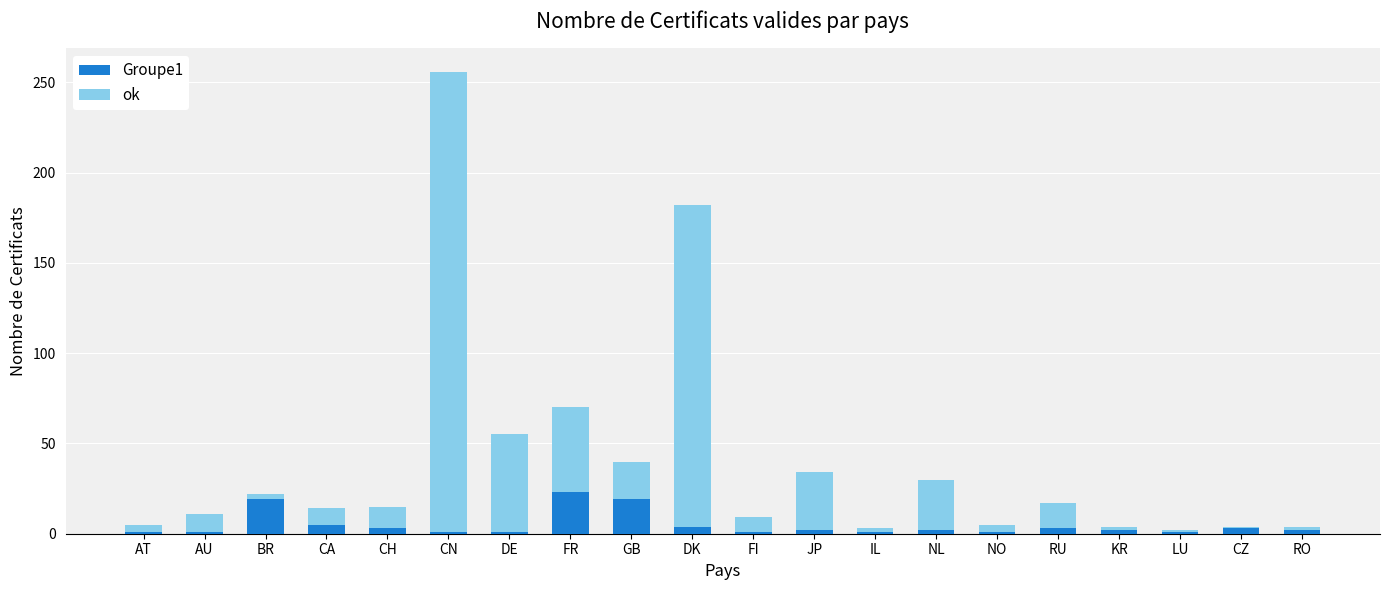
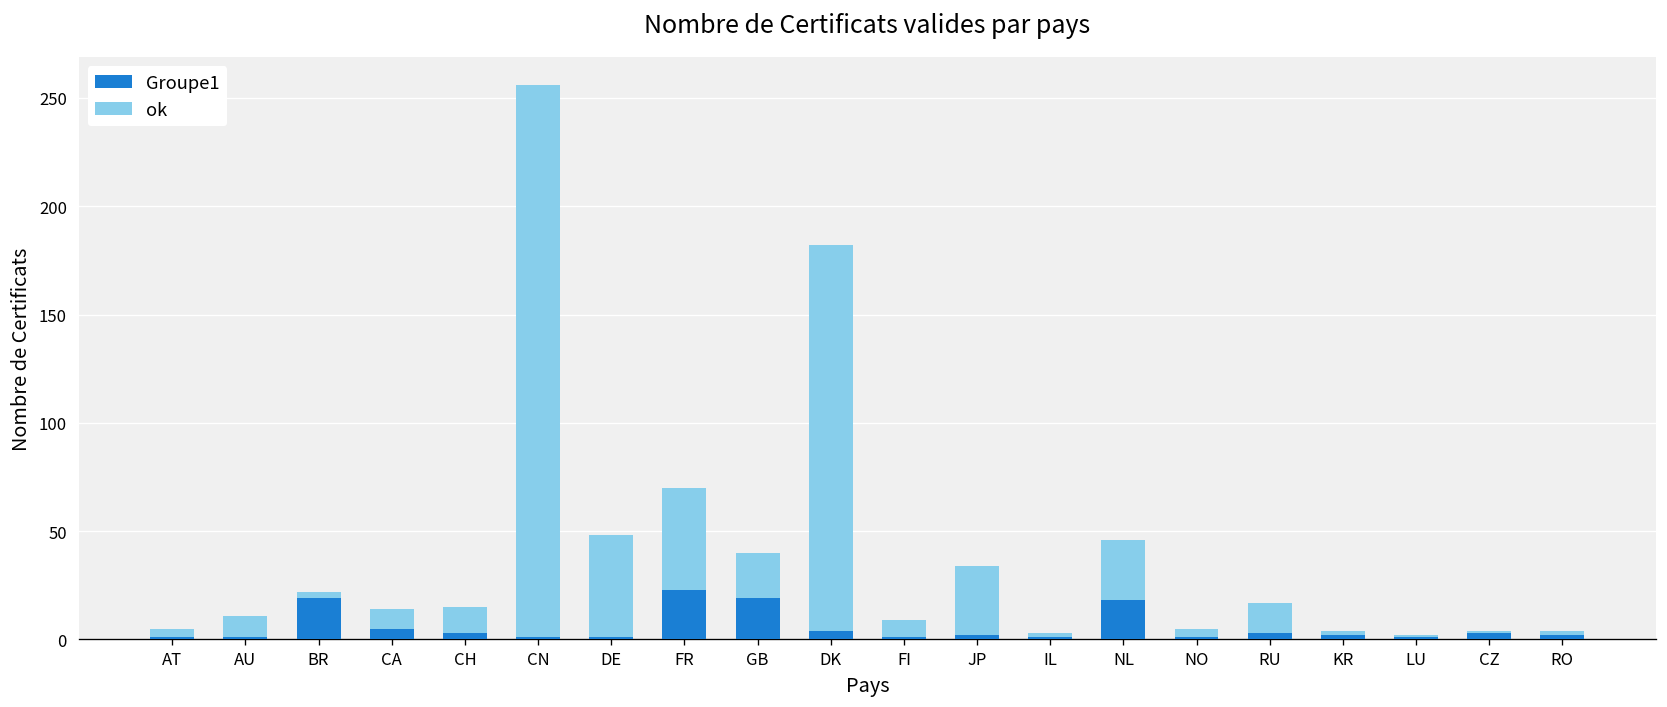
ok, DE: 54 -> 47
Groupe1, NL: 2 -> 18
